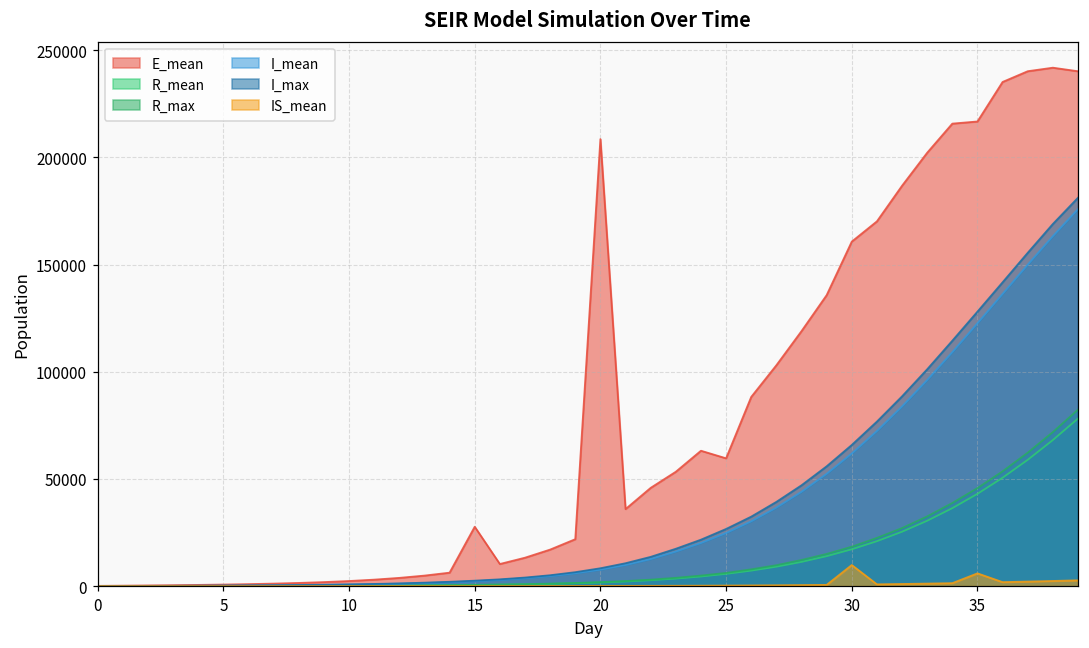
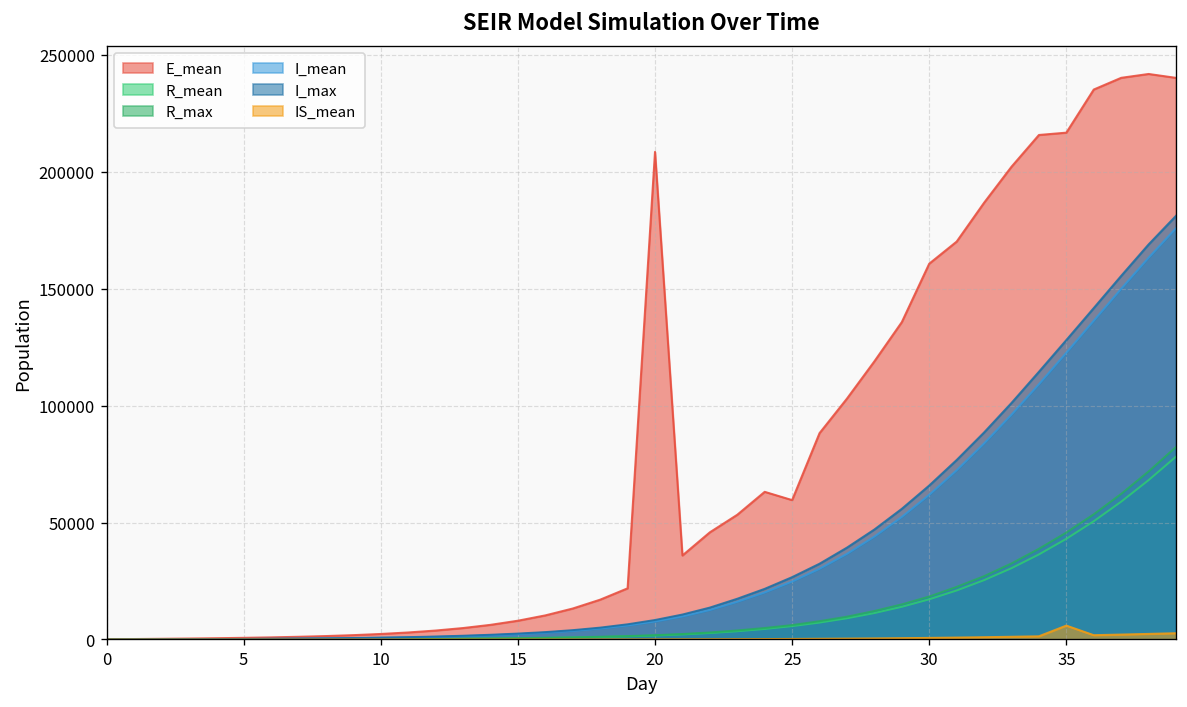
E_mean, 15: 28000 -> 8000
IS_mean, 30: 10000 -> 1000
